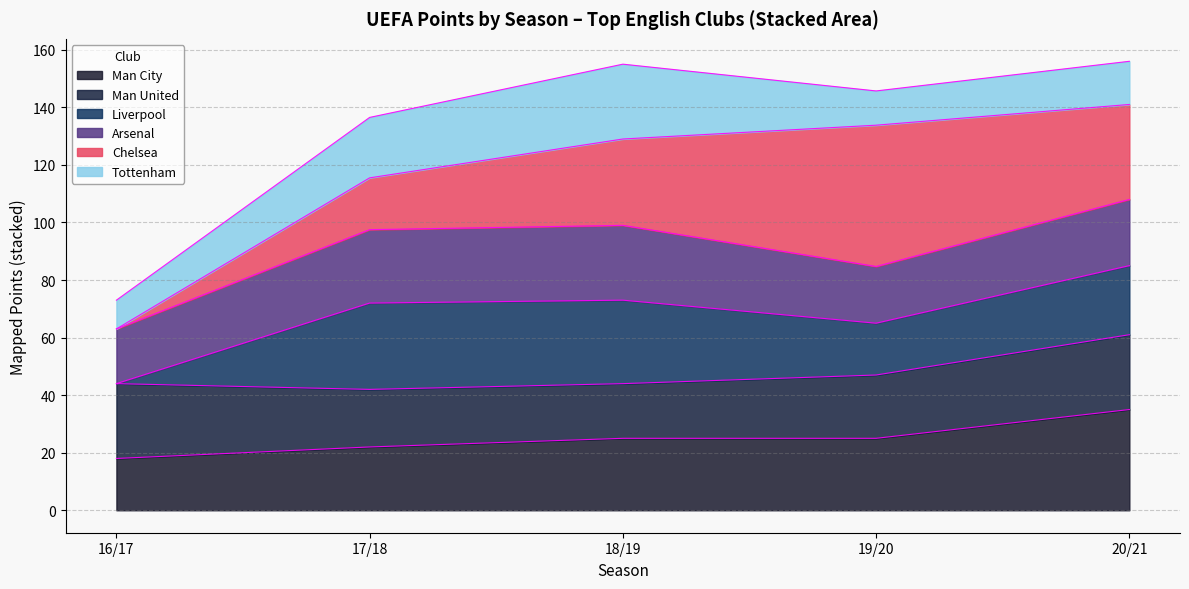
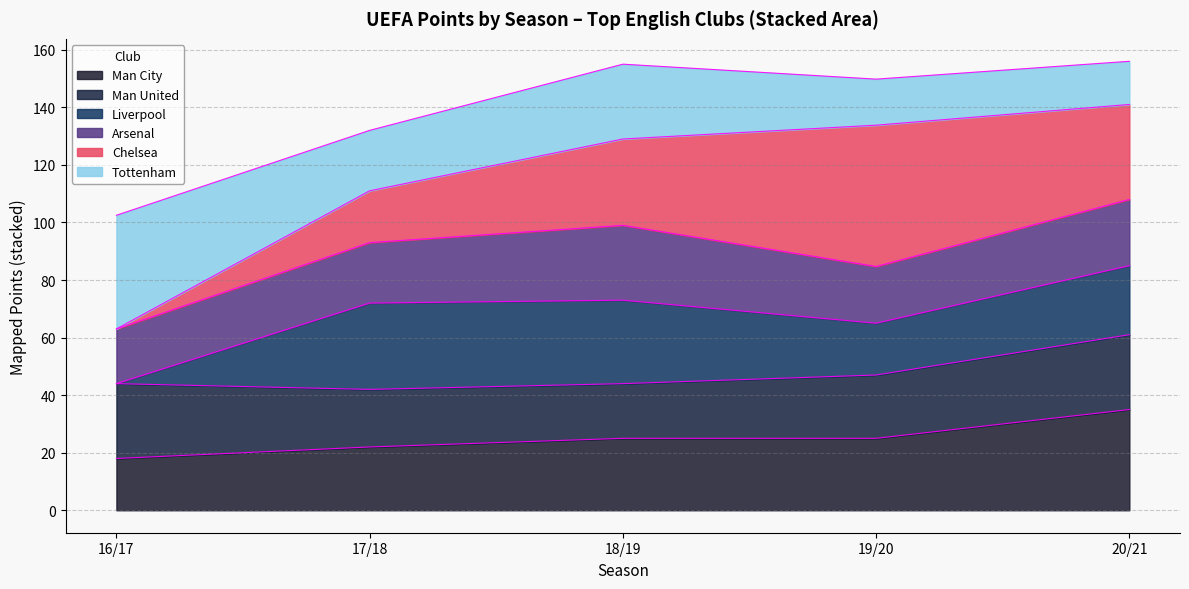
Tottenham, 16/17: 10 -> 40
Arsenal, 17/18: 26 -> 21
Tottenham, 19/20: 12 -> 16
